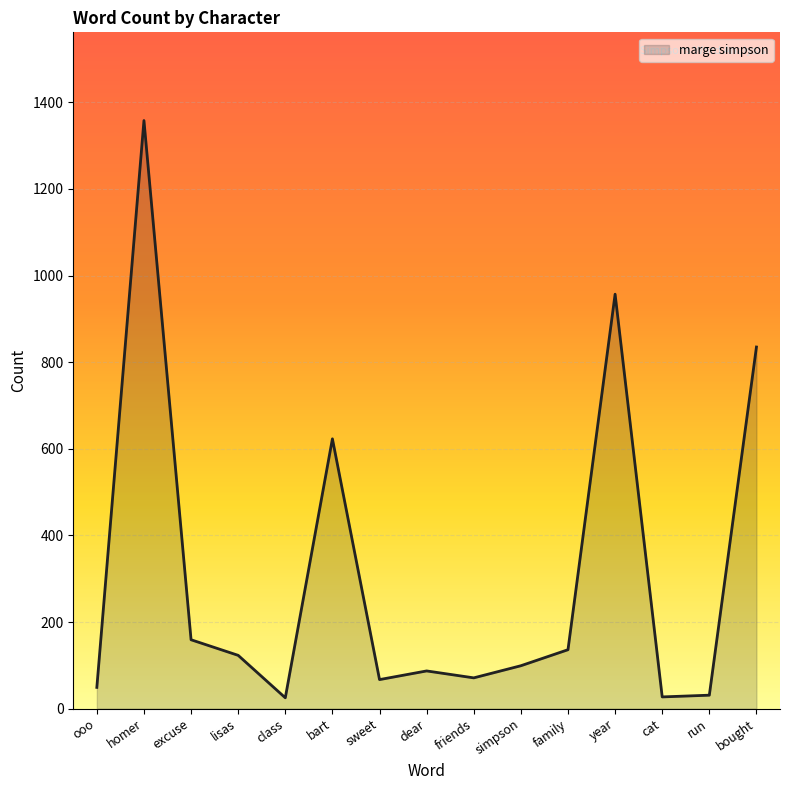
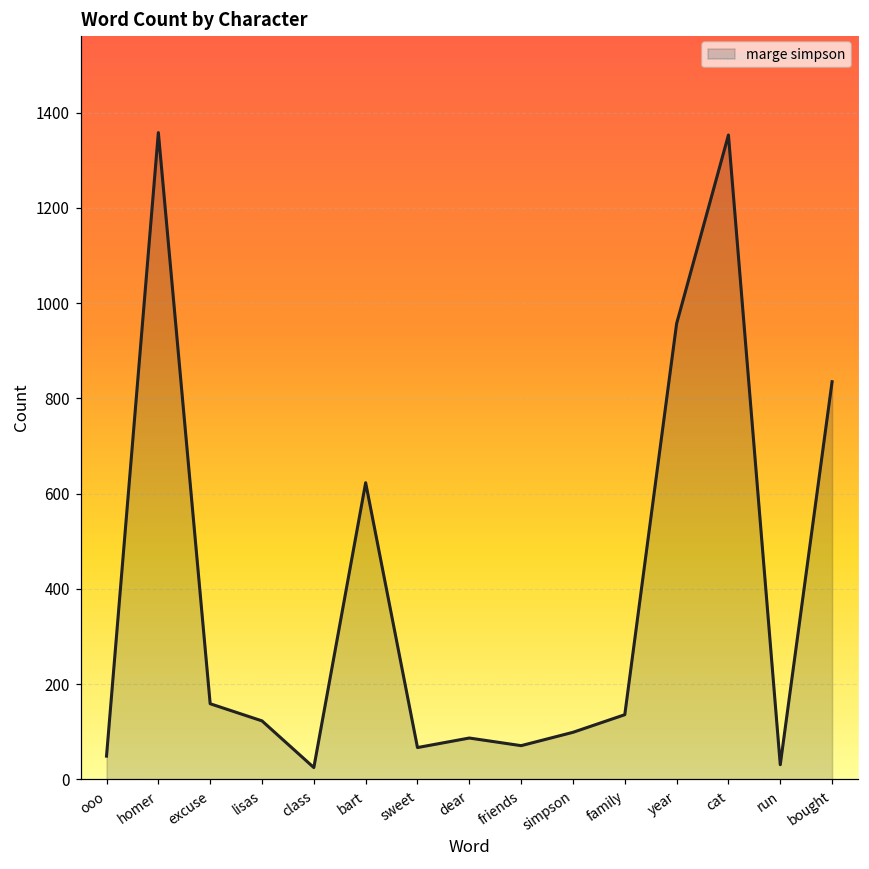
cat: 30 -> 1350
